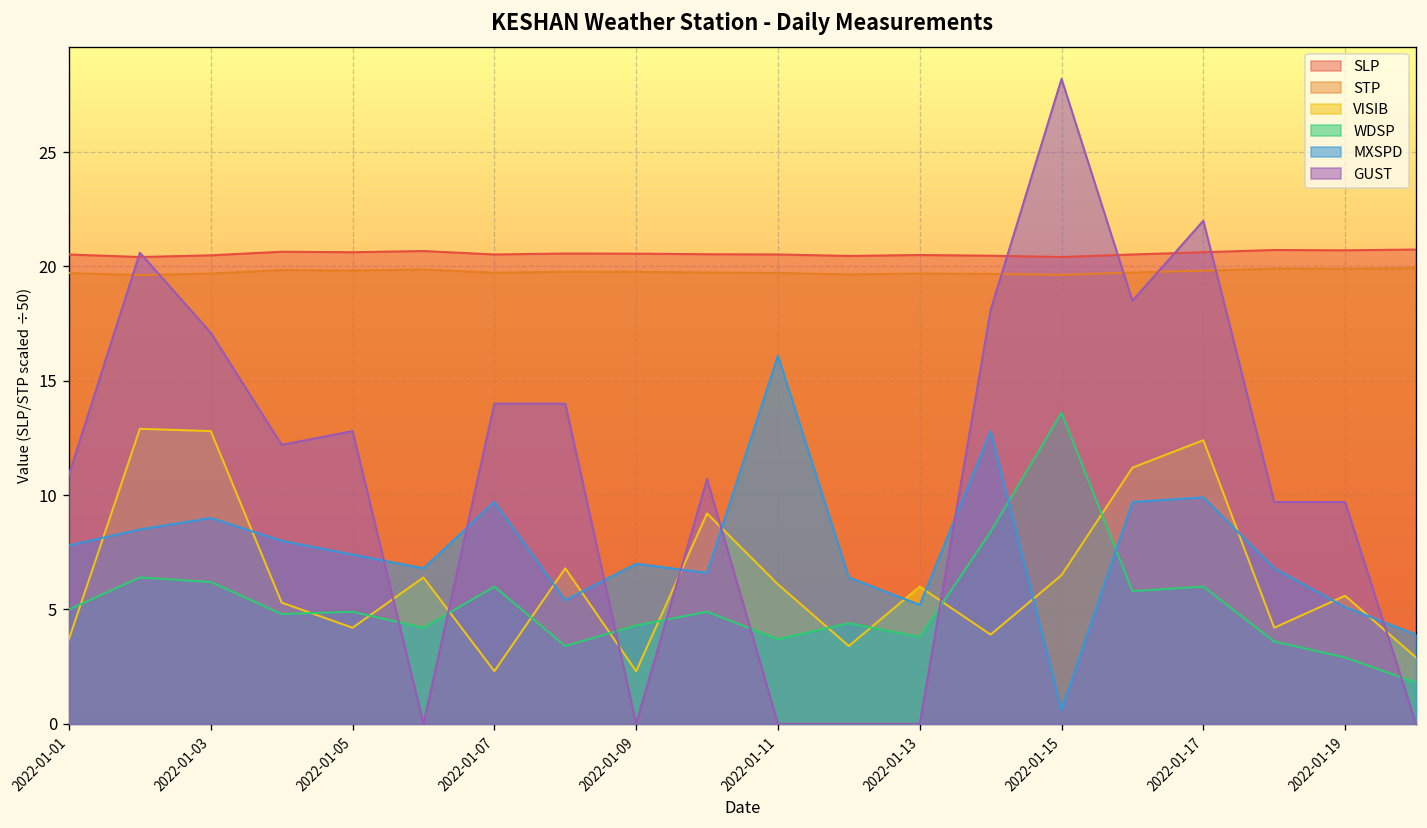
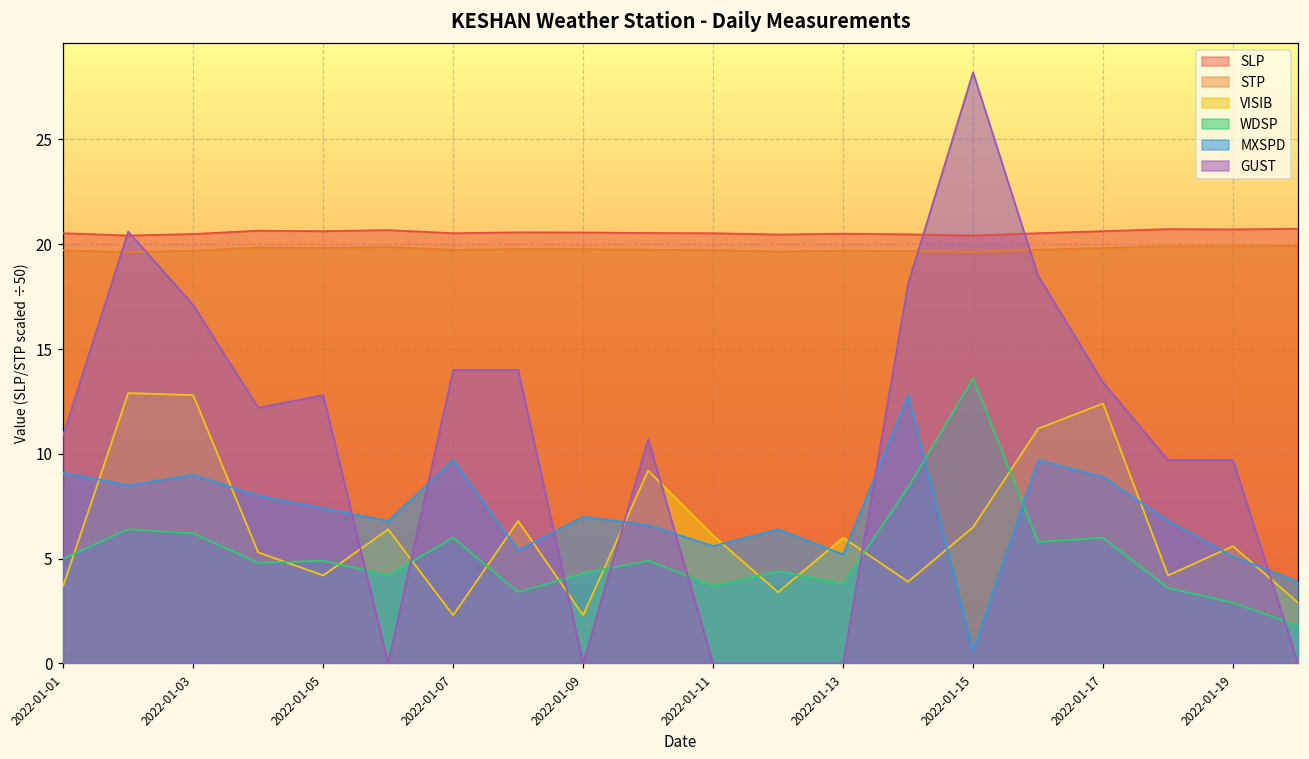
MXSPD, 2022-01-01: 7.8 -> 9.1
MXSPD, 2022-01-11: 16.1 -> 5.6
MXSPD, 2022-01-17: 9.9 -> 8.9
GUST, 2022-01-17: 22.0 -> 13.4
